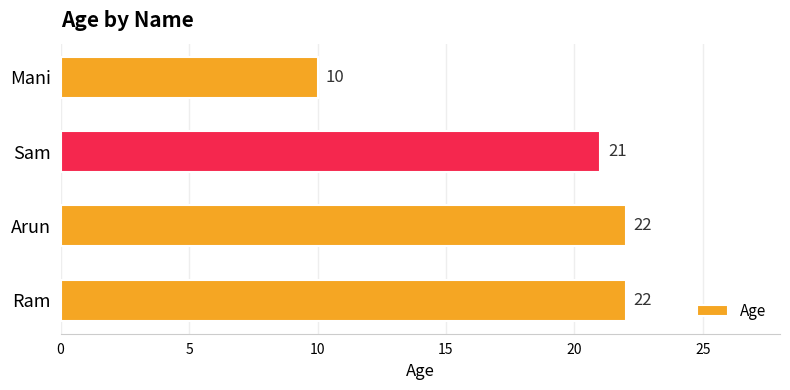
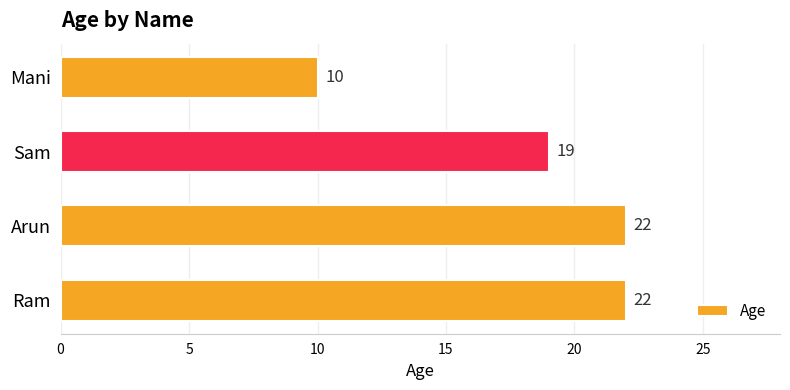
Sam: 21 -> 19
